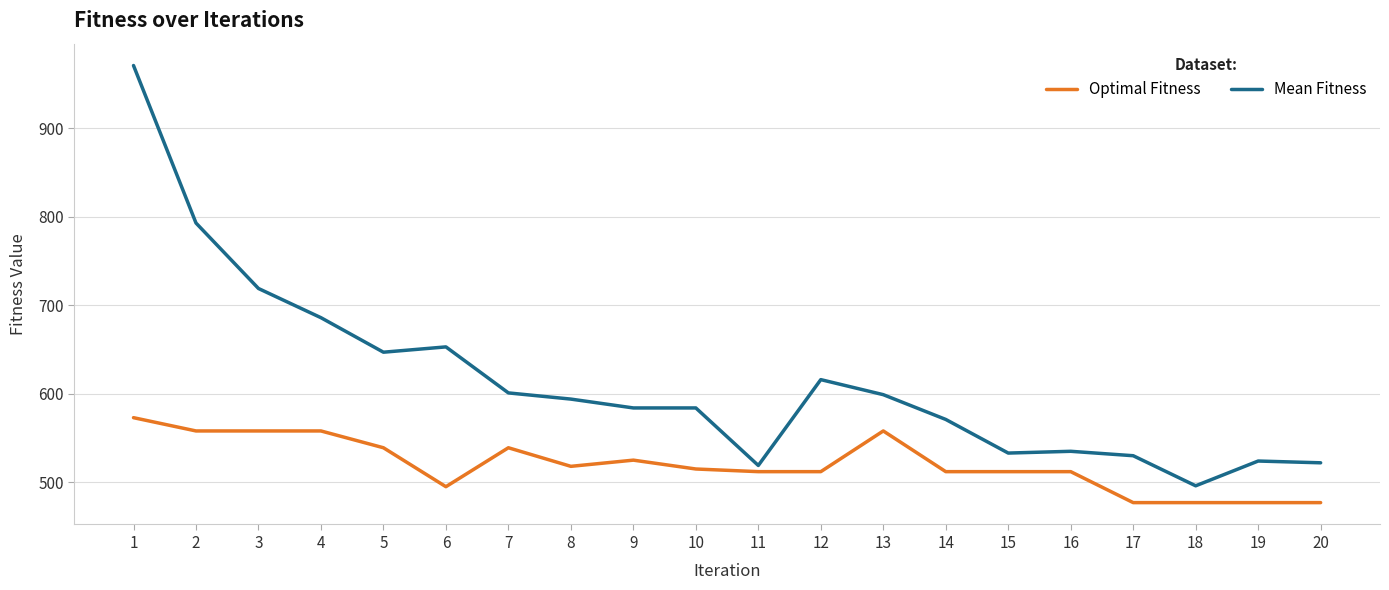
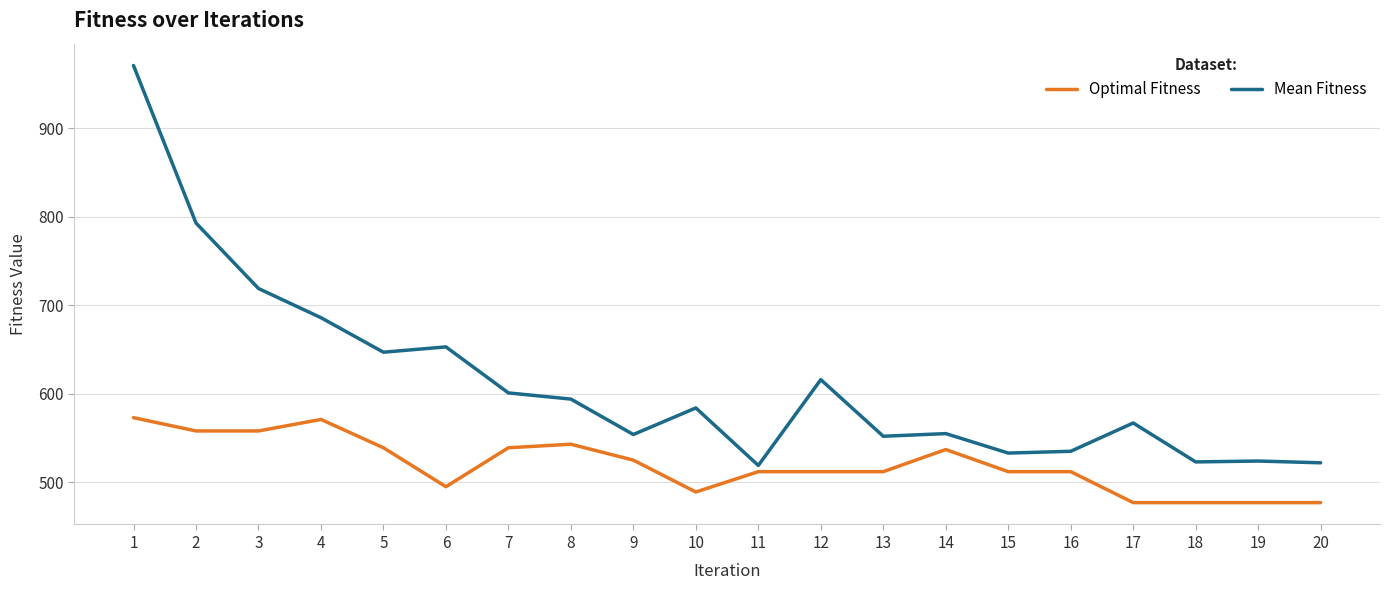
Optimal Fitness, 4: 560 -> 570
Optimal Fitness, 8: 520 -> 540
Mean Fitness, 9: 580 -> 550
Optimal Fitness, 10: 520 -> 490
Optimal Fitness, 13: 560 -> 510
Mean Fitness, 13: 600 -> 550
Optimal Fitness, 14: 510 -> 540
Mean Fitness, 14: 570 -> 560
Mean Fitness, 17: 530 -> 570
Mean Fitness, 18: 500 -> 520
